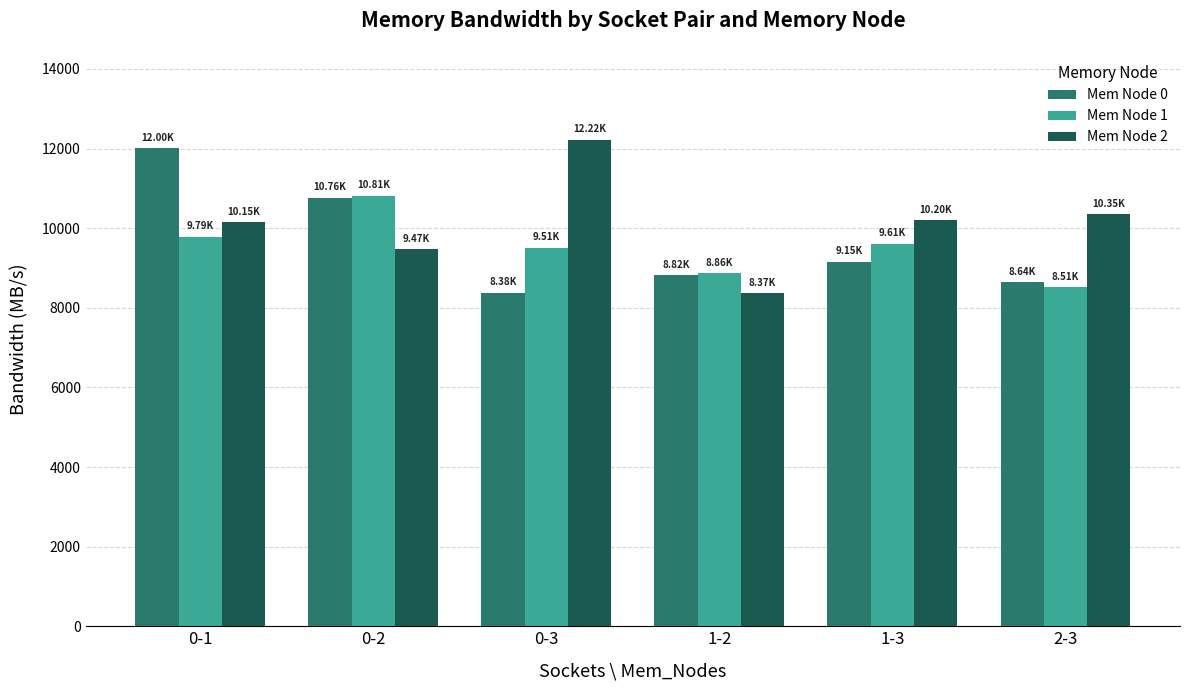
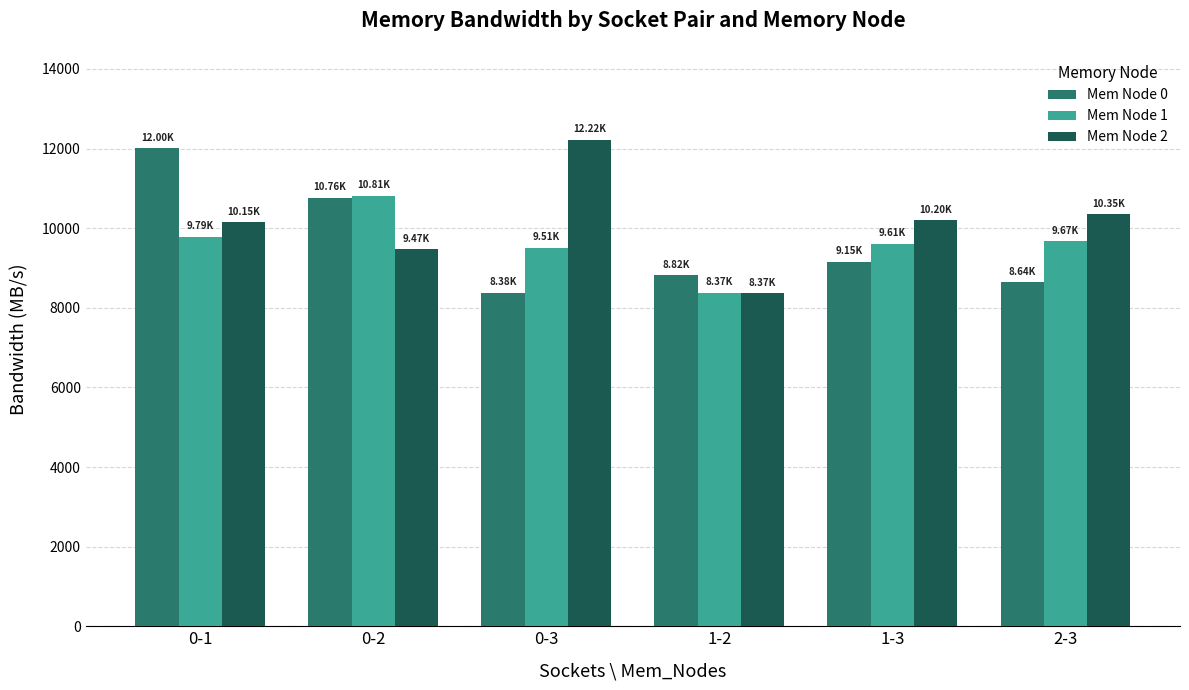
Mem Node 1, 1-2: 8.86K -> 8.37K
Mem Node 1, 2-3: 8.51K -> 9.67K
